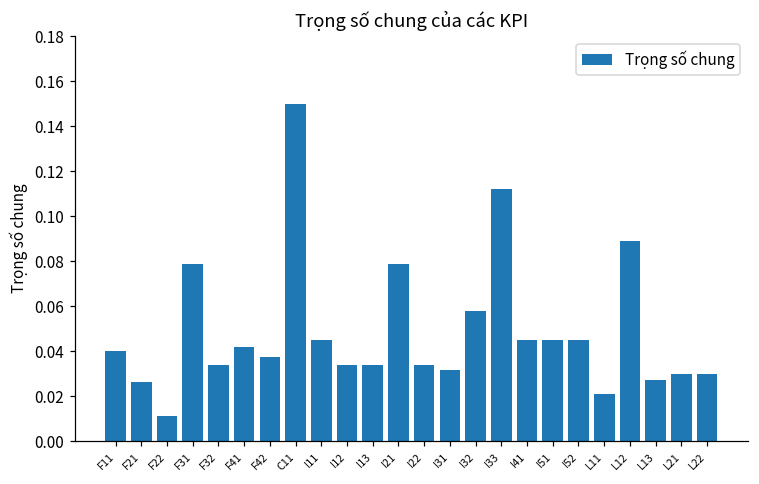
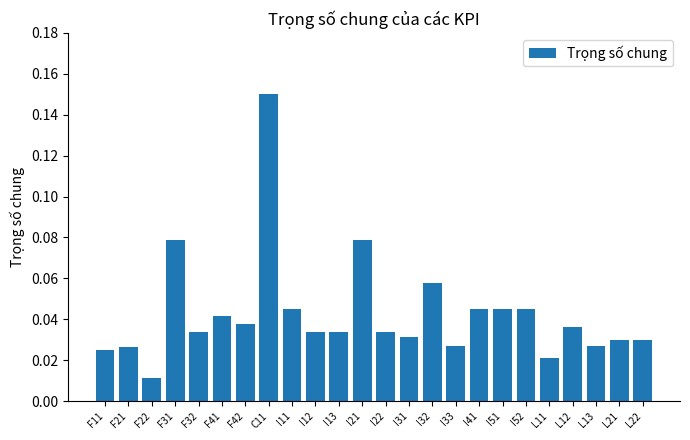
F11: 0.040 -> 0.025
I33: 0.112 -> 0.027
L12: 0.089 -> 0.036
